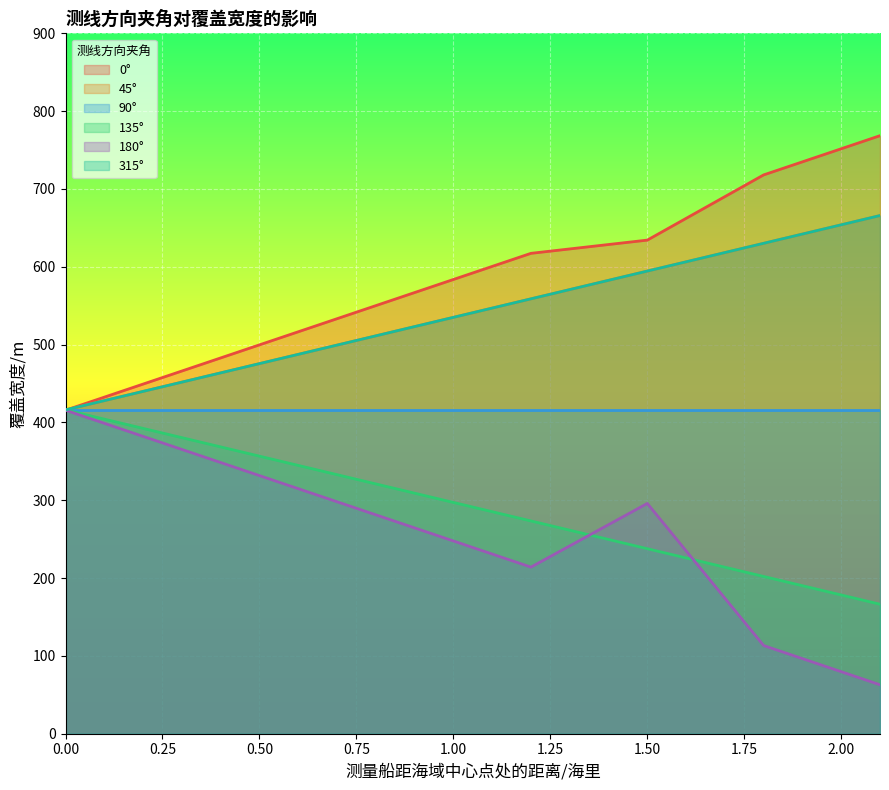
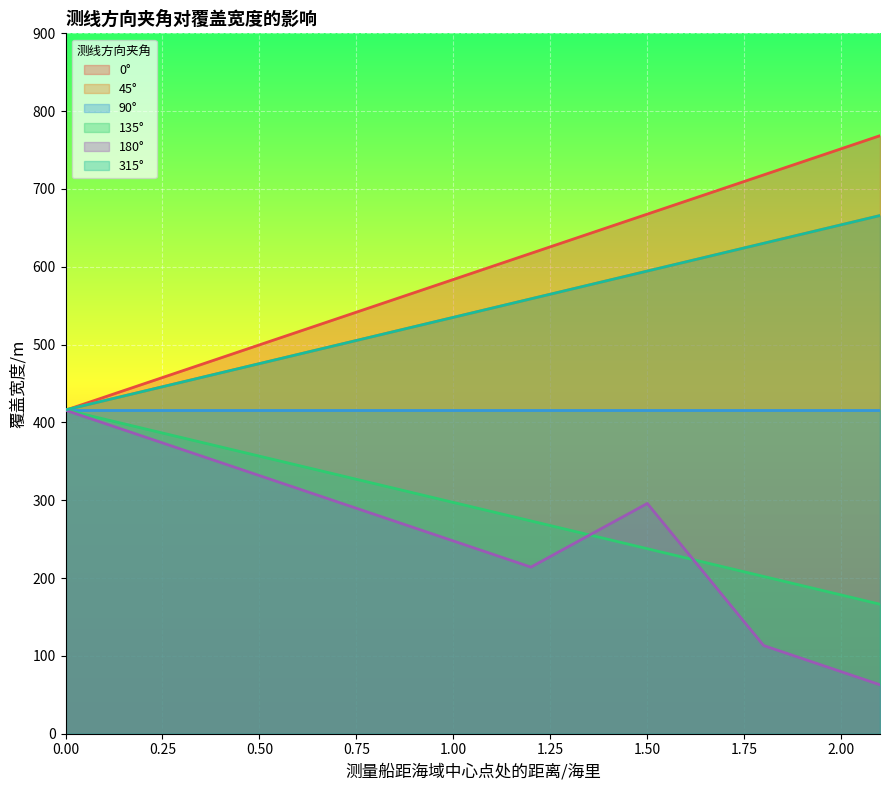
0°, 1.50: 630 -> 670
